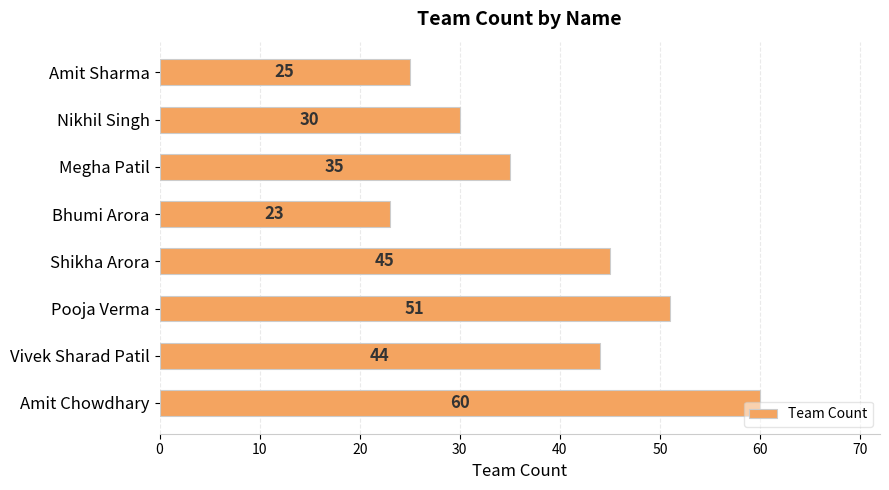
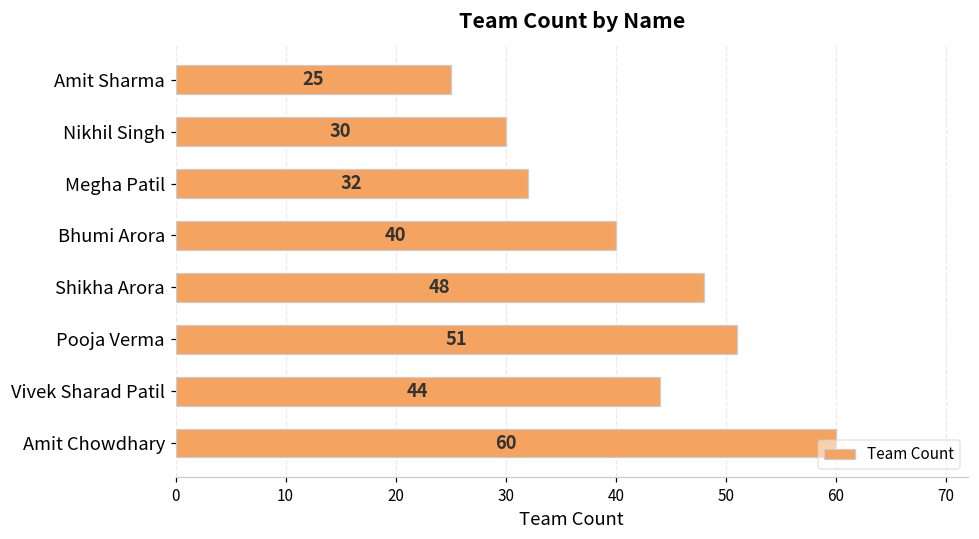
Megha Patil: 35 -> 32
Bhumi Arora: 23 -> 40
Shikha Arora: 45 -> 48
